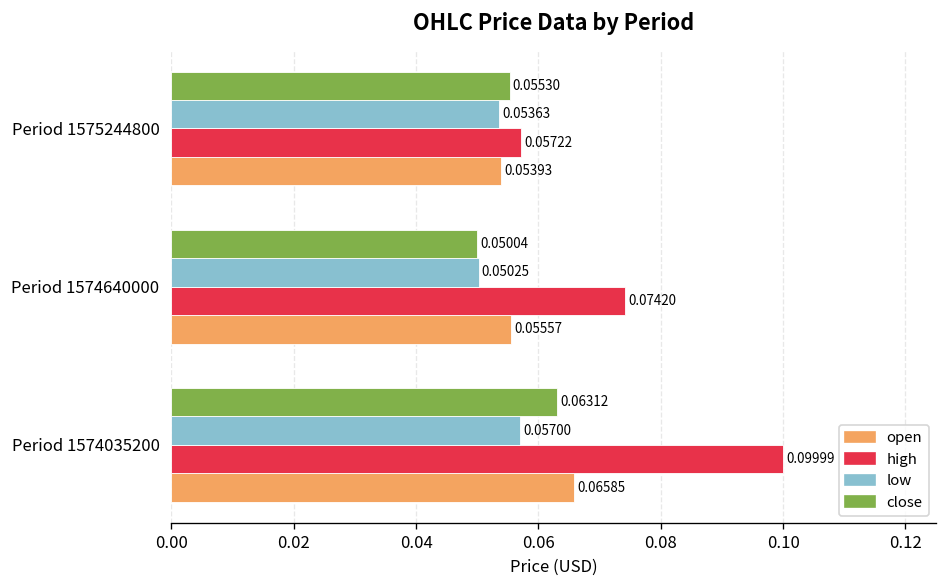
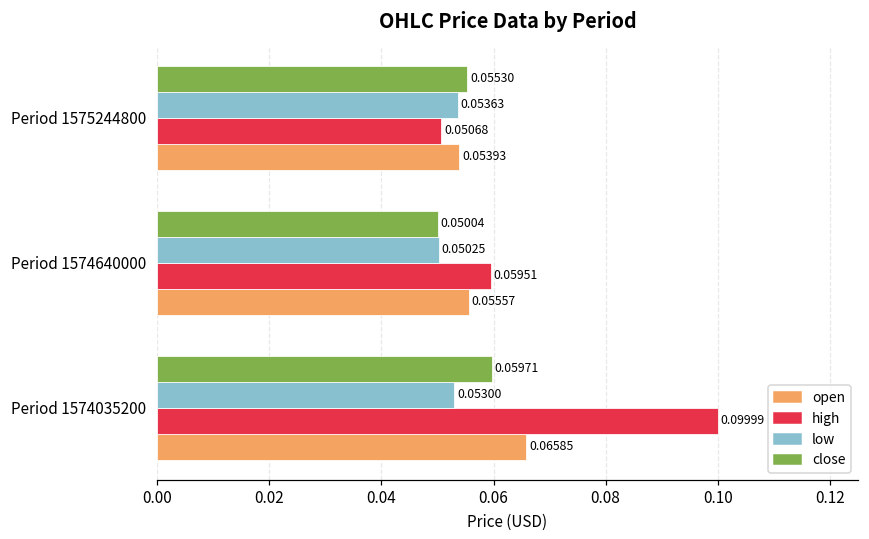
high, Period 1575244800: 0.05722 -> 0.05068
high, Period 1574640000: 0.07420 -> 0.05951
close, Period 1574035200: 0.06312 -> 0.05971
low, Period 1574035200: 0.05700 -> 0.05300
